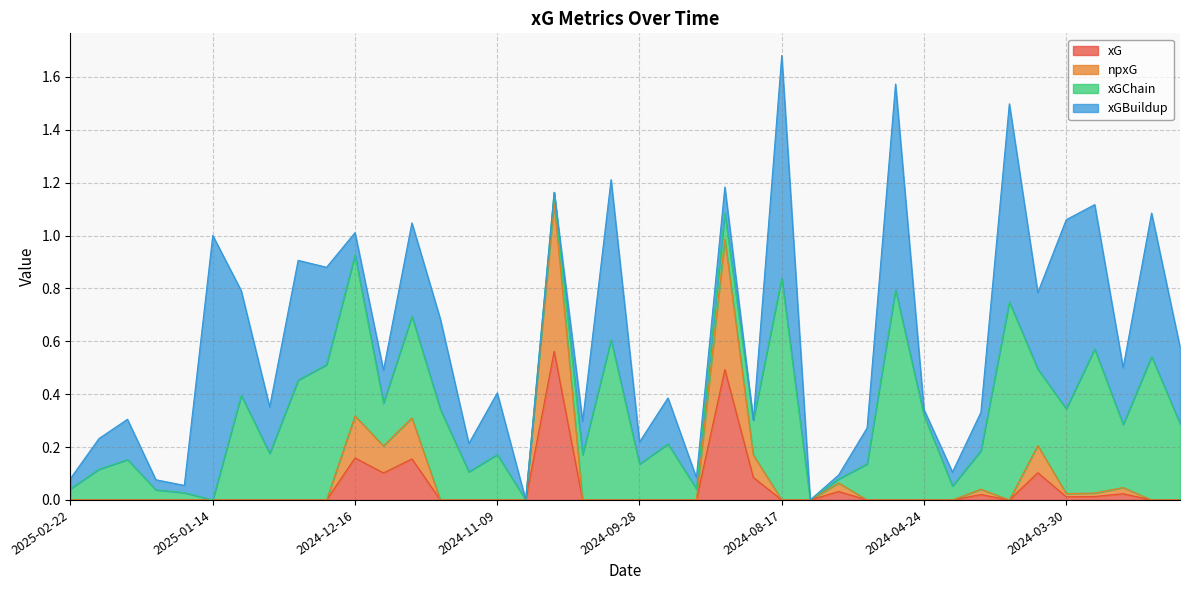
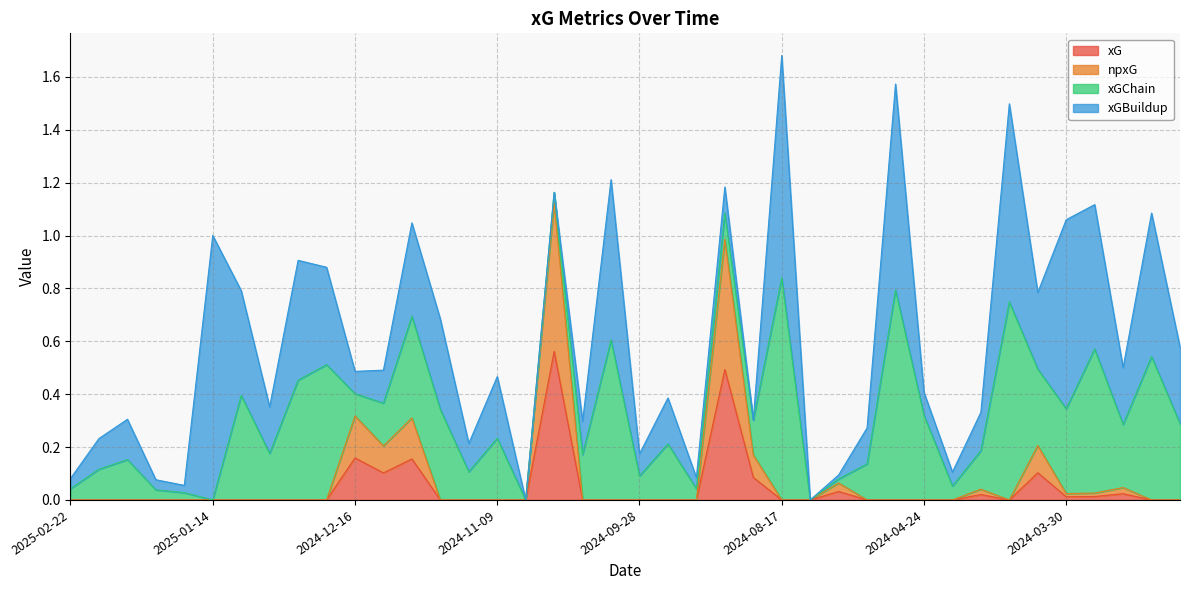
xGChain, 2024-12-16: 0.61 -> 0.08
xGChain, 2024-11-09: 0.17 -> 0.23
xGChain, 2024-09-28: 0.14 -> 0.09
xGBuildup, 2024-04-24: 0.02 -> 0.09
